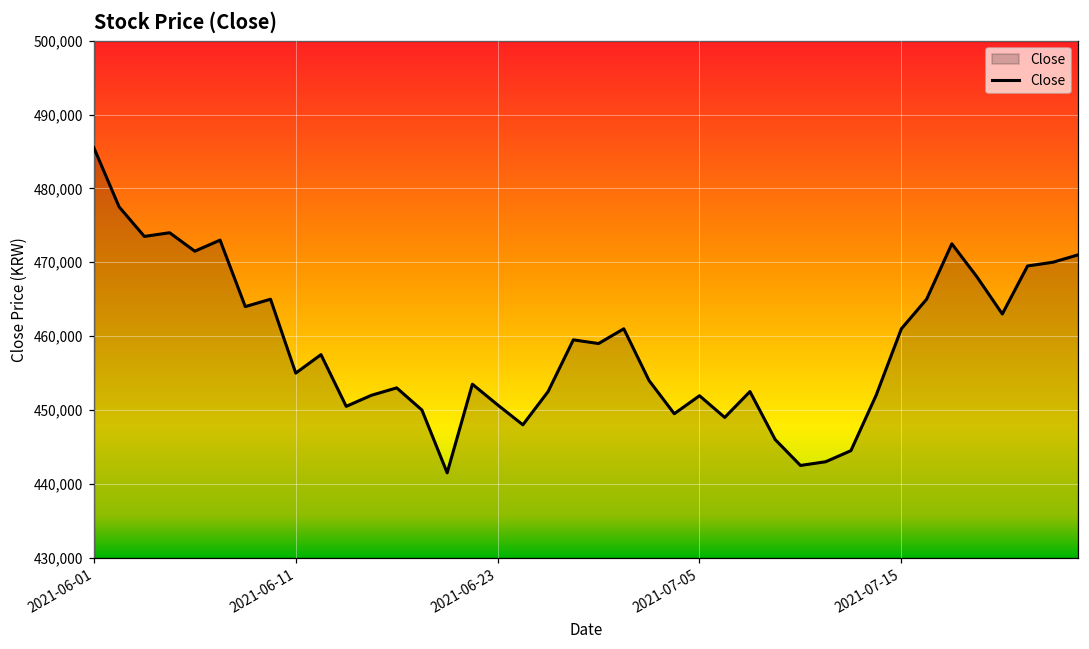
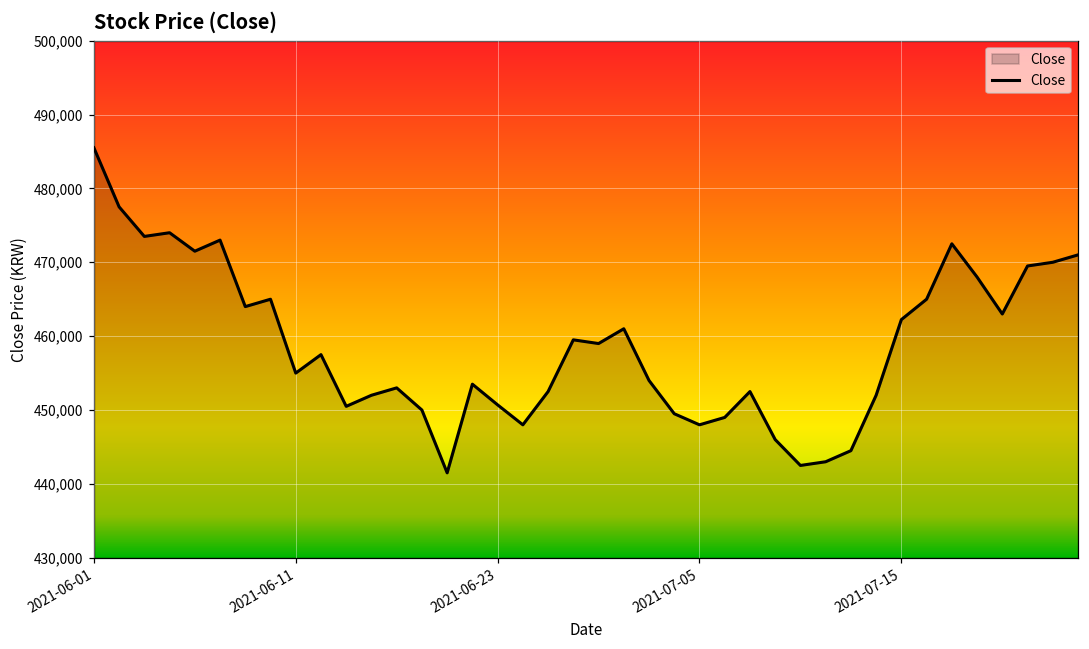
2021-07-05: 452,000 -> 448,000
2021-07-15: 461,000 -> 462,000
